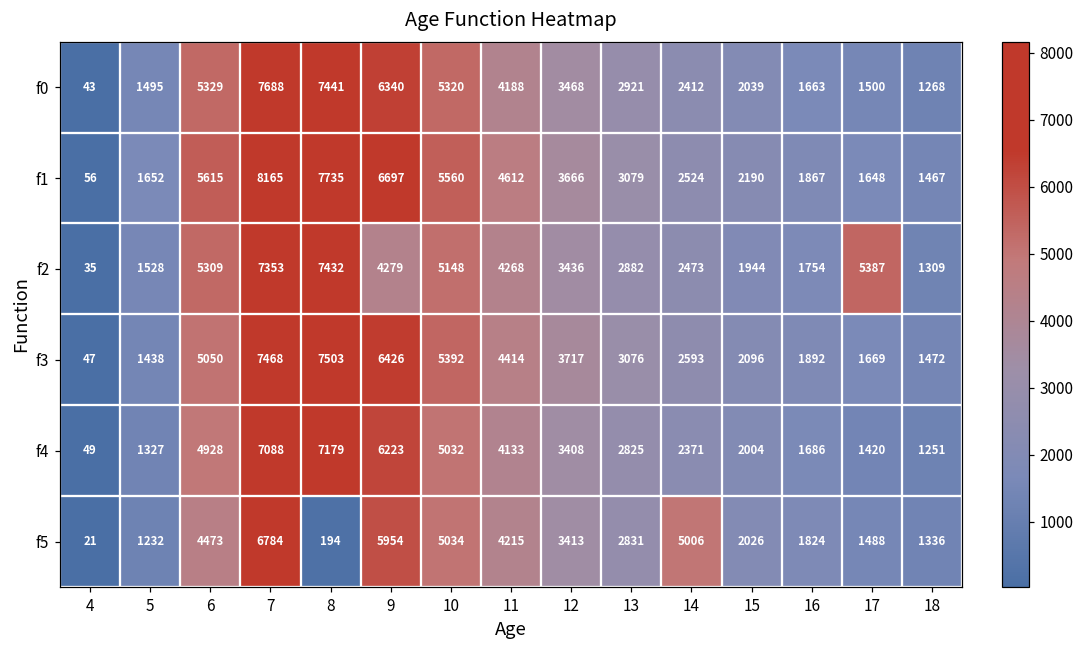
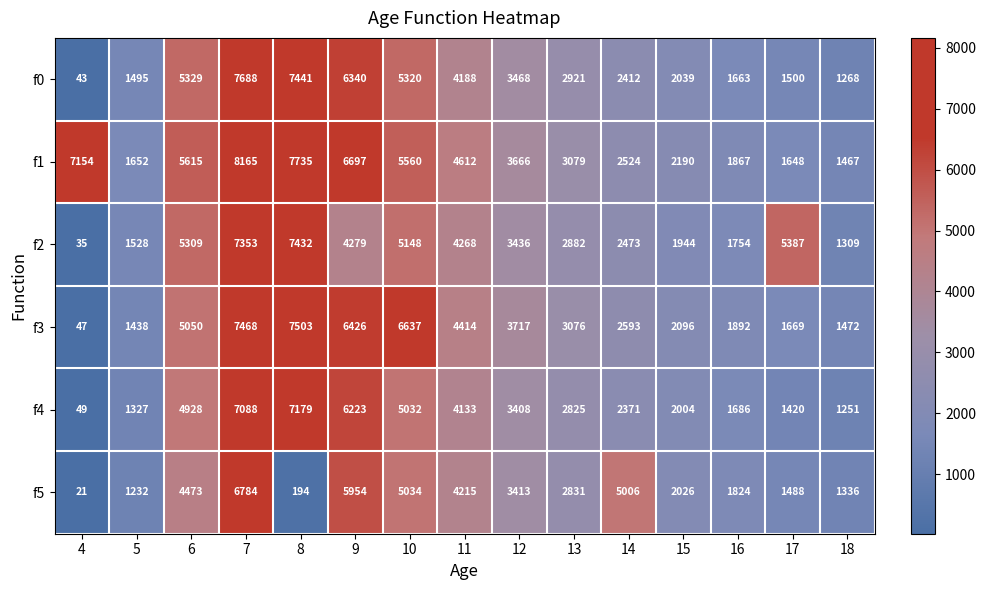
f1, 4: 56 -> 7154
f3, 10: 5392 -> 6637
